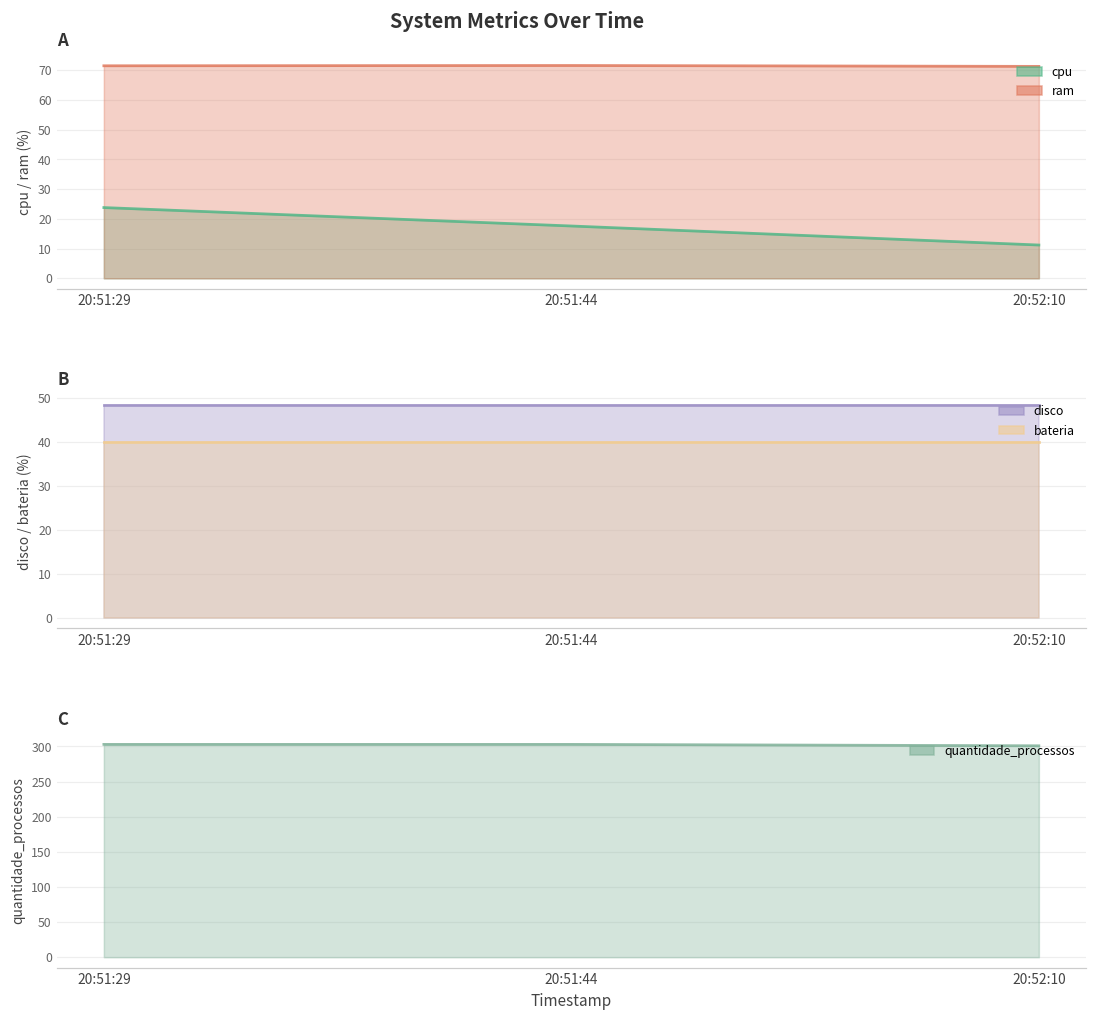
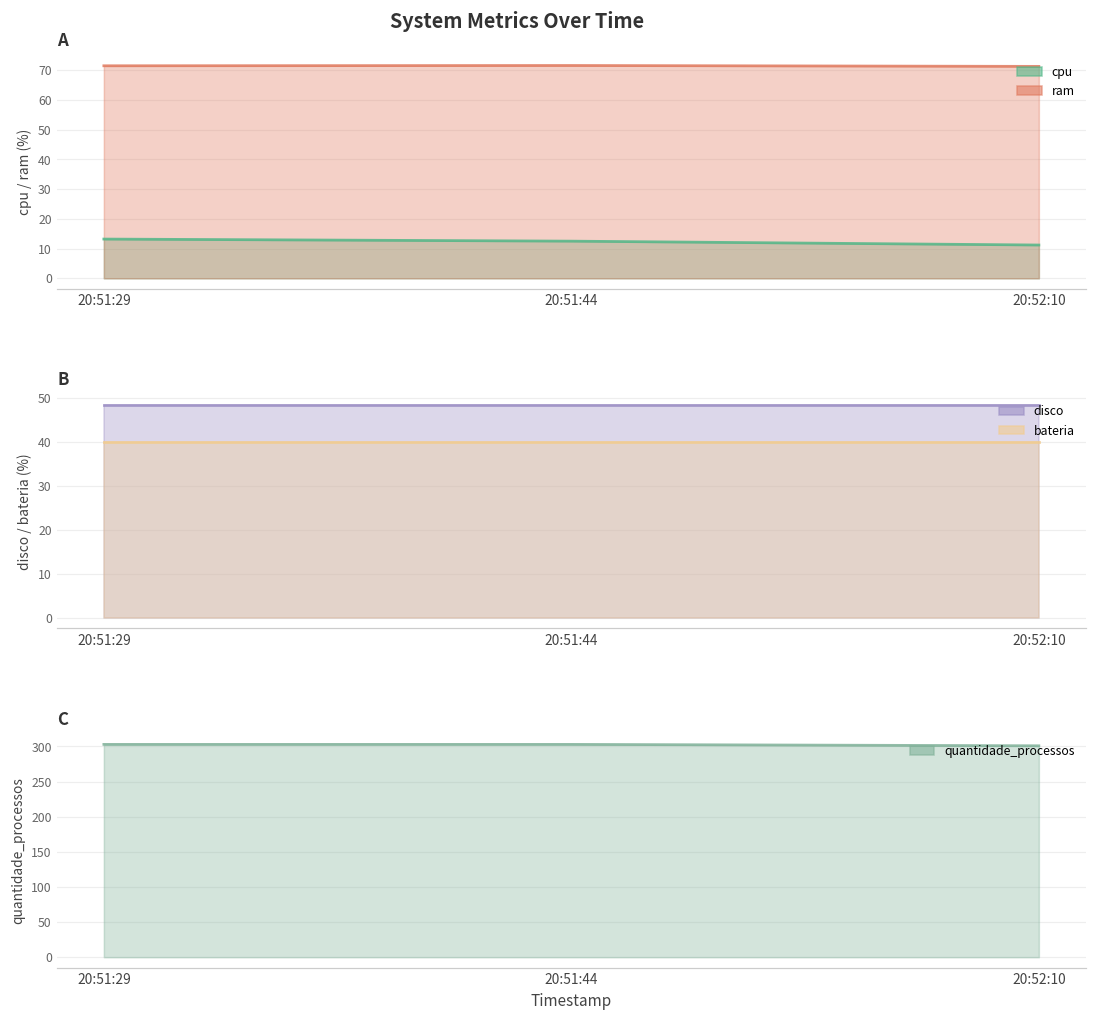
A, cpu, 20:51:29: 24 -> 13
A, cpu, 20:51:44: 18 -> 13
